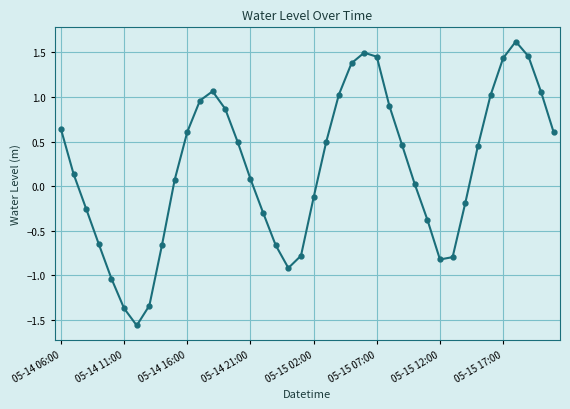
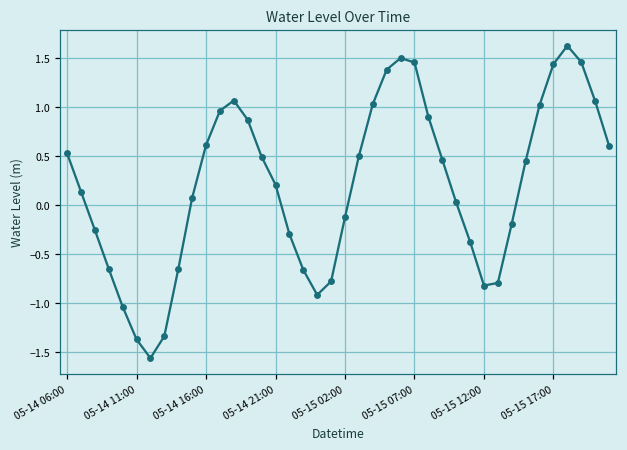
05-14 06:00: 0.6 -> 0.5
05-14 21:00: 0.1 -> 0.2
